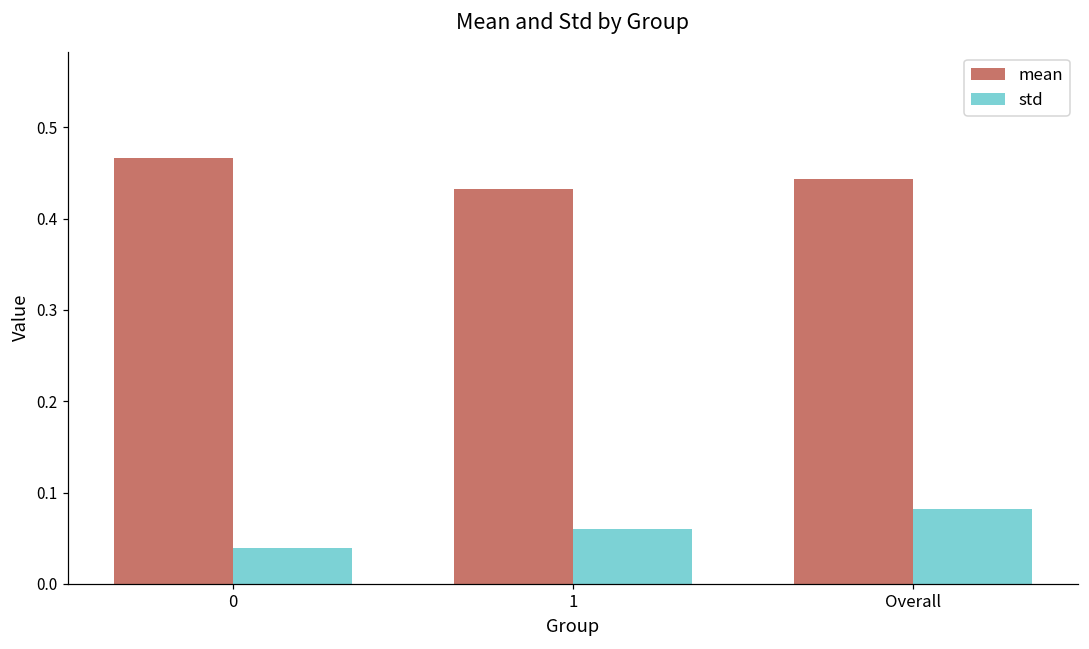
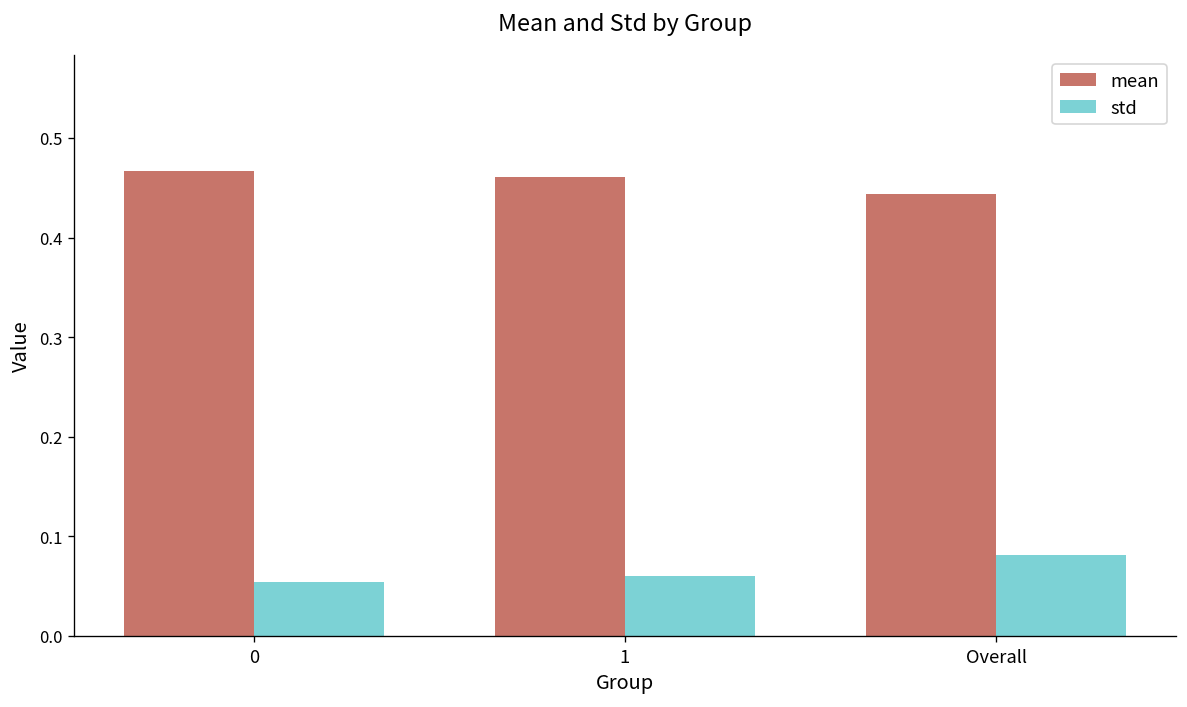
std, 0: 0.04 -> 0.05
mean, 1: 0.43 -> 0.46
